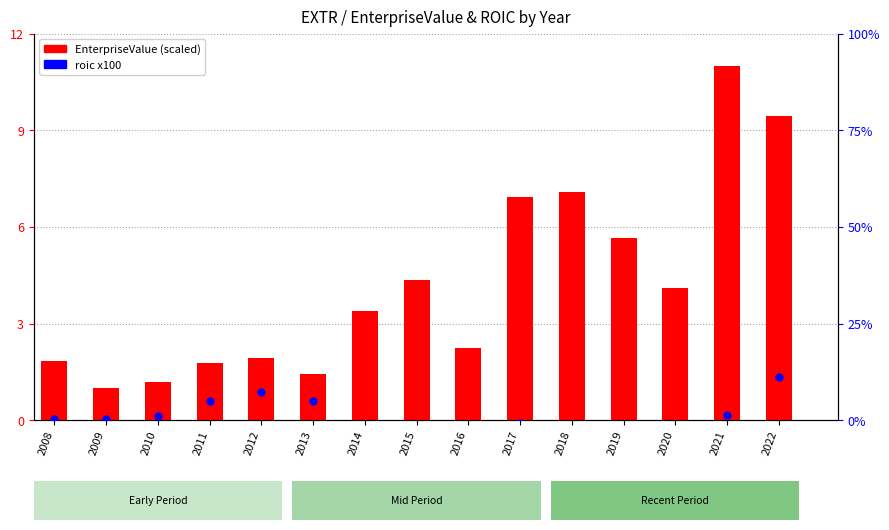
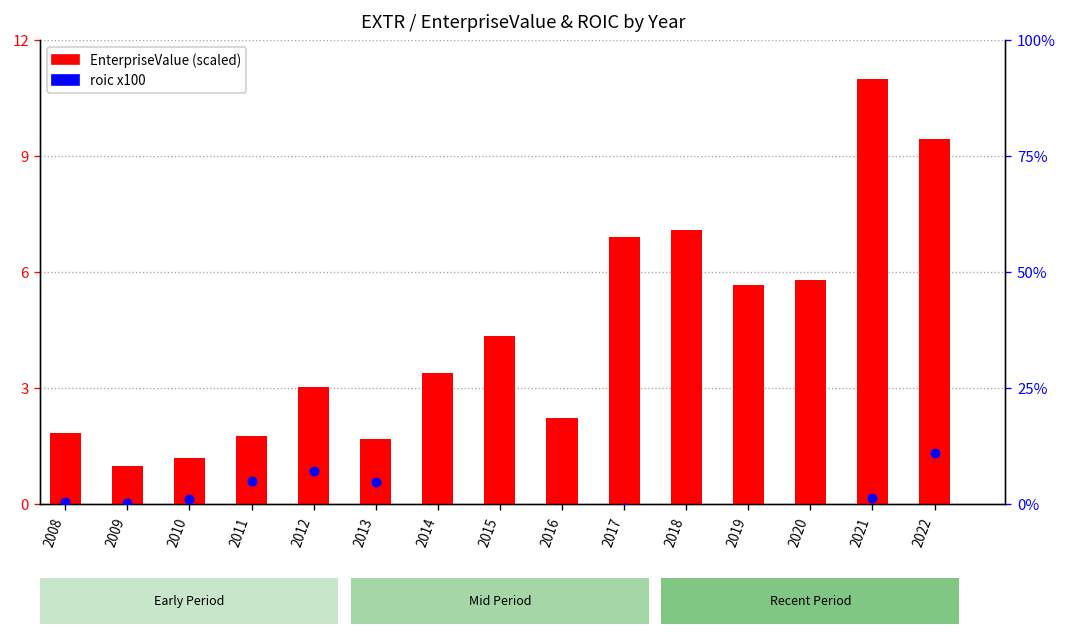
EnterpriseValue (scaled), 2012: 1.9 -> 3.0
EnterpriseValue (scaled), 2013: 1.4 -> 1.7
EnterpriseValue (scaled), 2020: 4.1 -> 5.8
